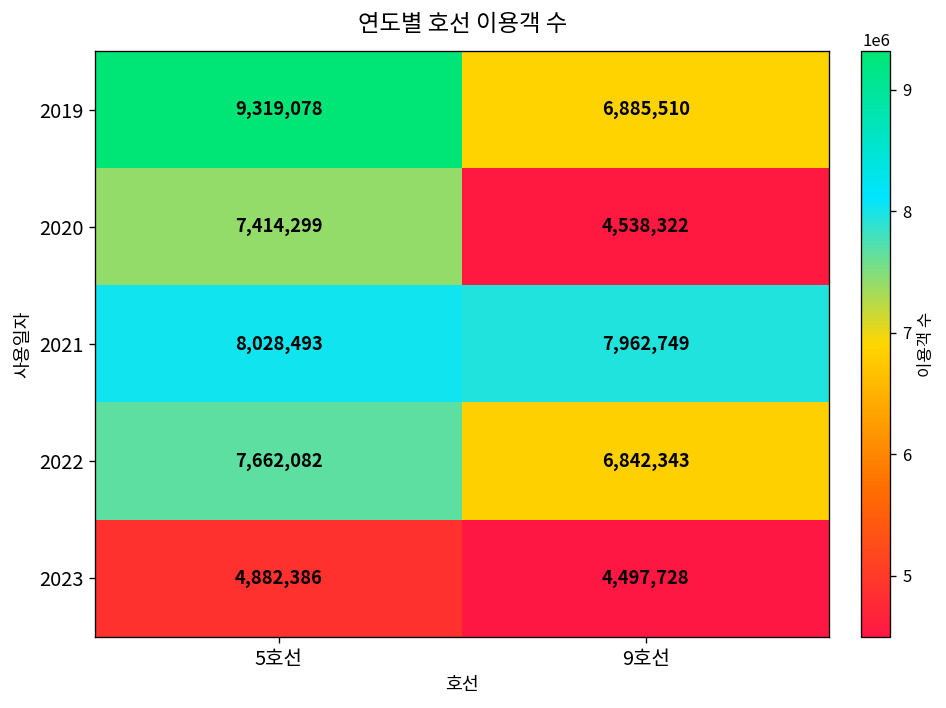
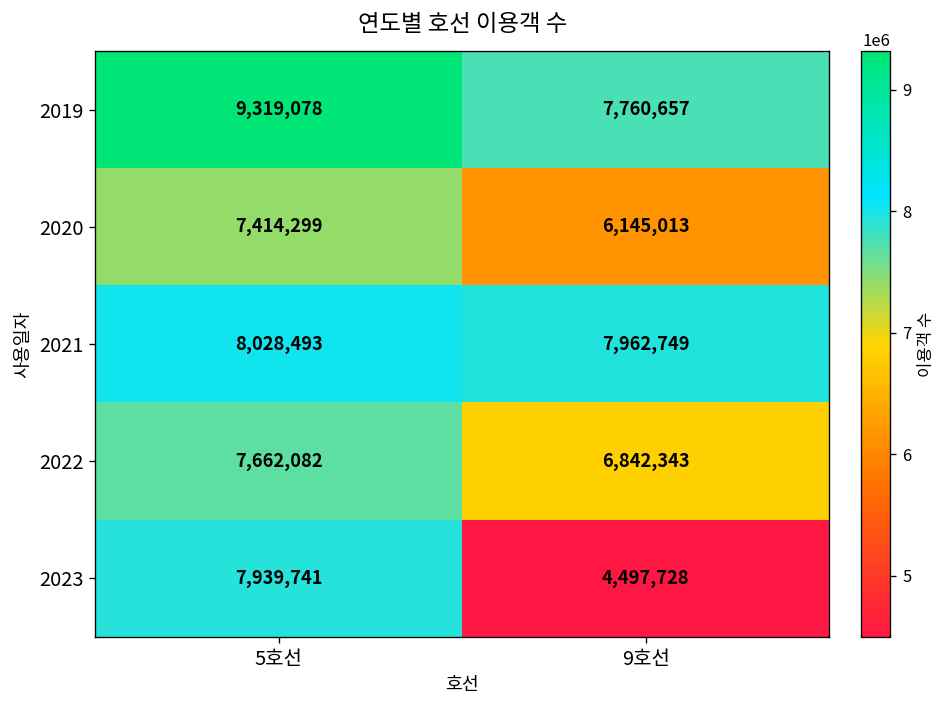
2019, 9호선: 6,885,510 -> 7,760,657
2020, 9호선: 4,538,322 -> 6,145,013
2023, 5호선: 4,882,386 -> 7,939,741
